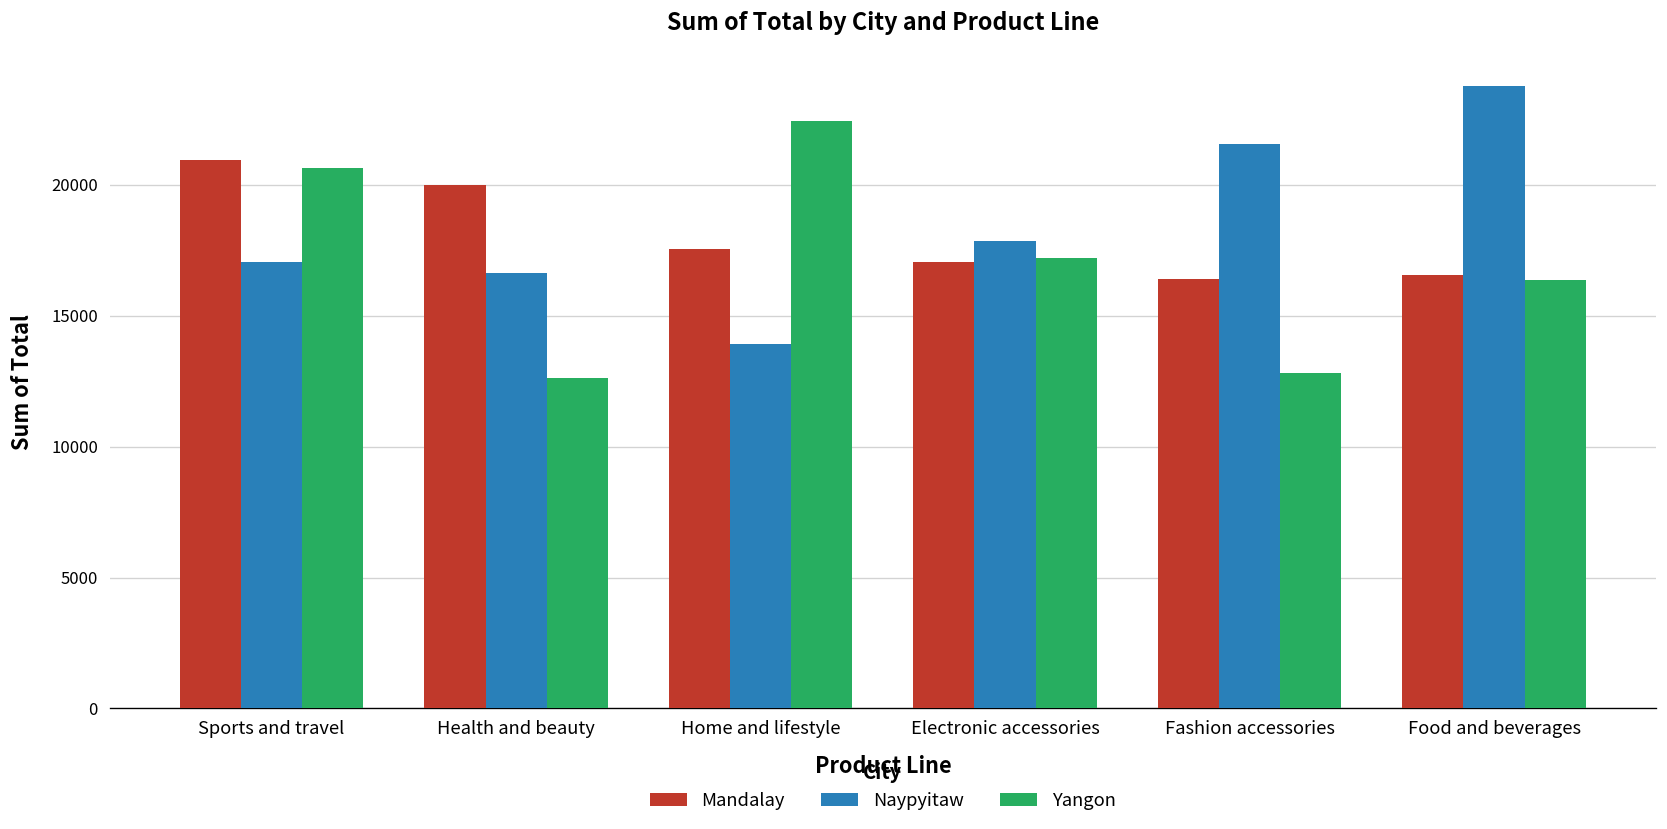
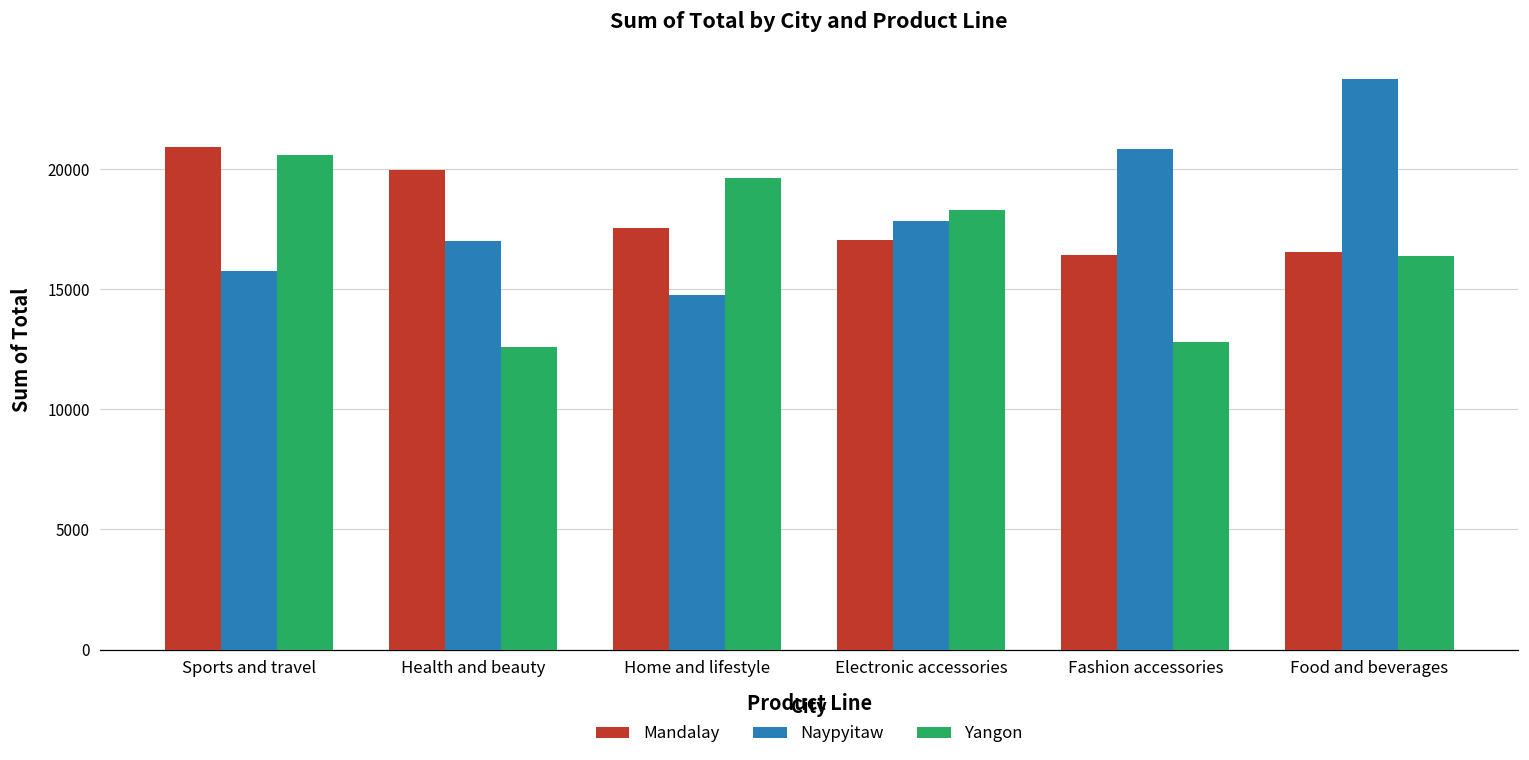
Naypyitaw, Sports and travel: 17100 -> 15800
Naypyitaw, Health and beauty: 16600 -> 17000
Naypyitaw, Home and lifestyle: 13900 -> 14800
Yangon, Home and lifestyle: 22400 -> 19600
Yangon, Electronic accessories: 17200 -> 18300
Naypyitaw, Fashion accessories: 21600 -> 20900
